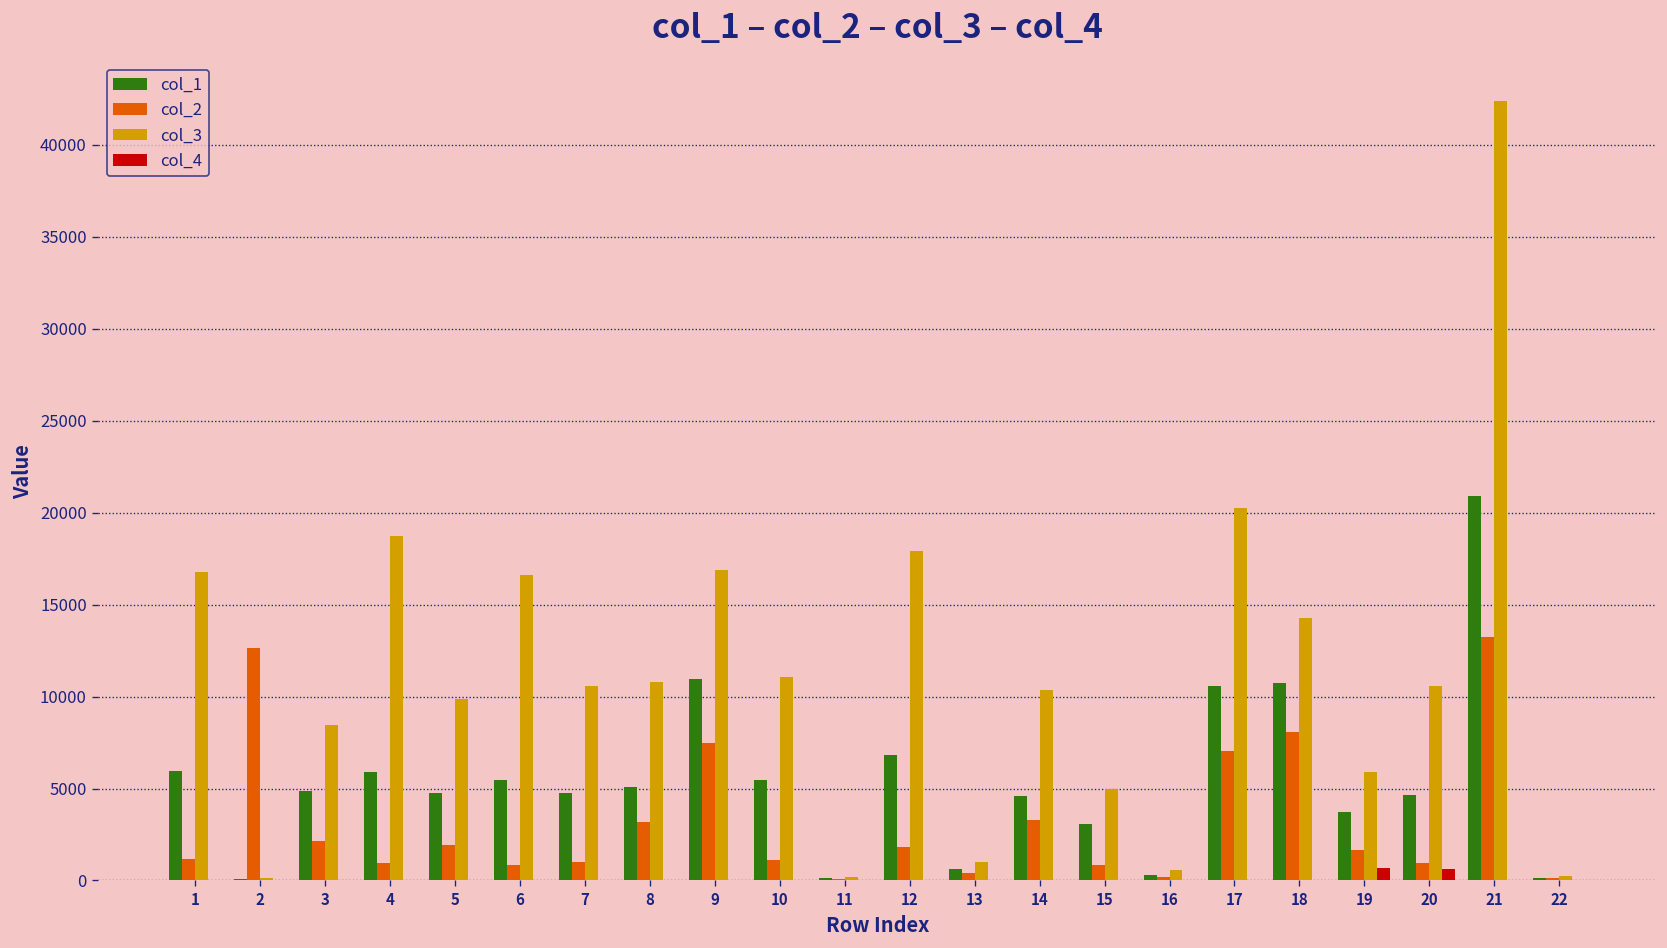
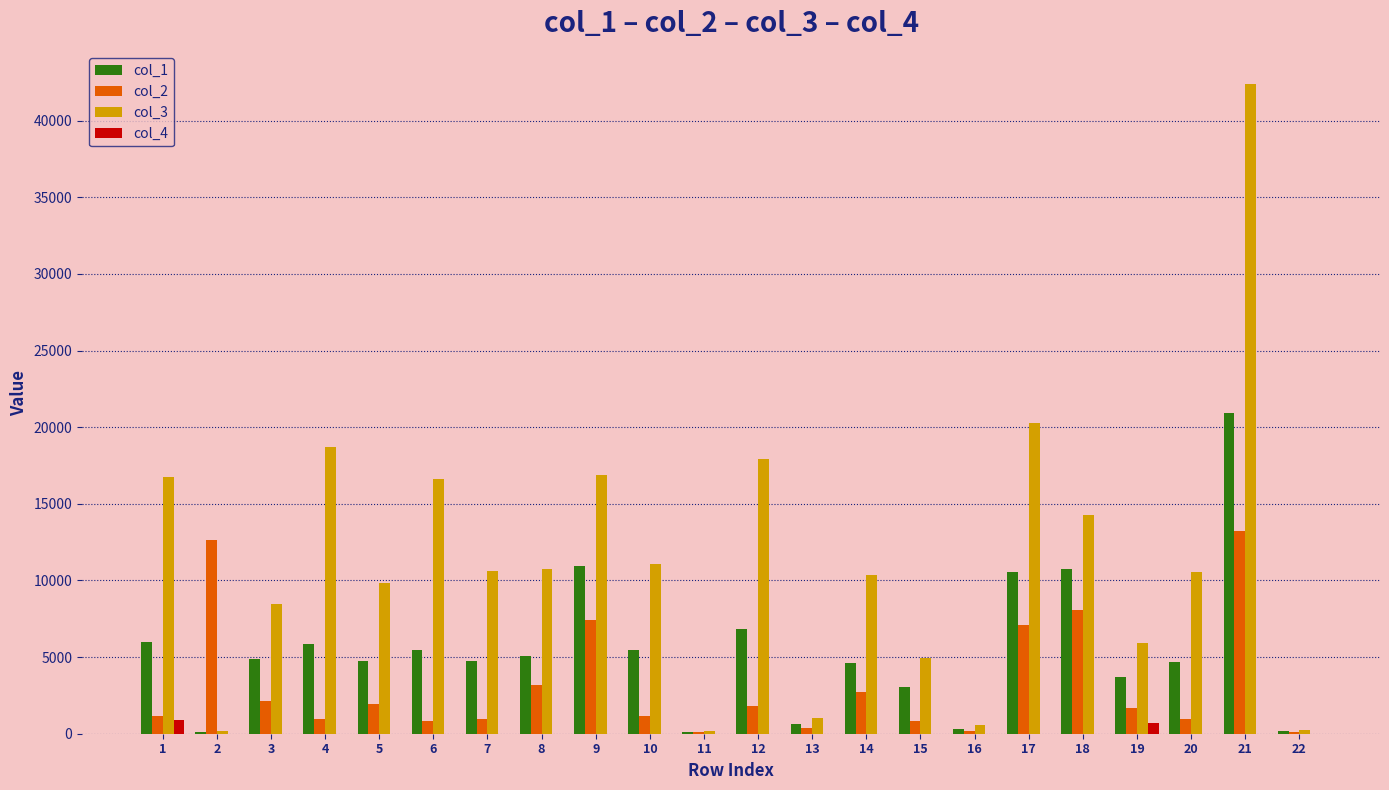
col_4, 1: 0 -> 900
col_2, 14: 3300 -> 2700
col_4, 20: 600 -> 0
